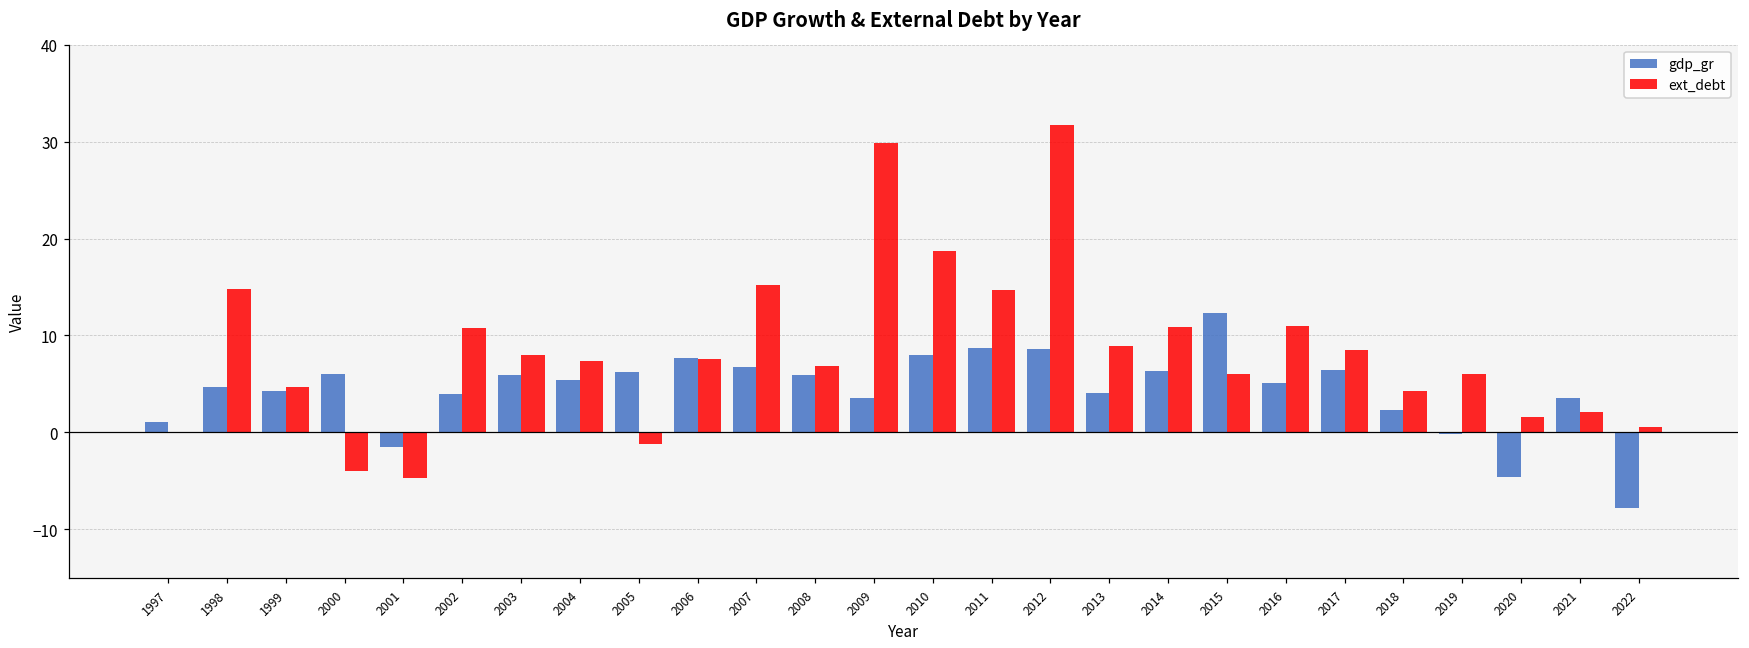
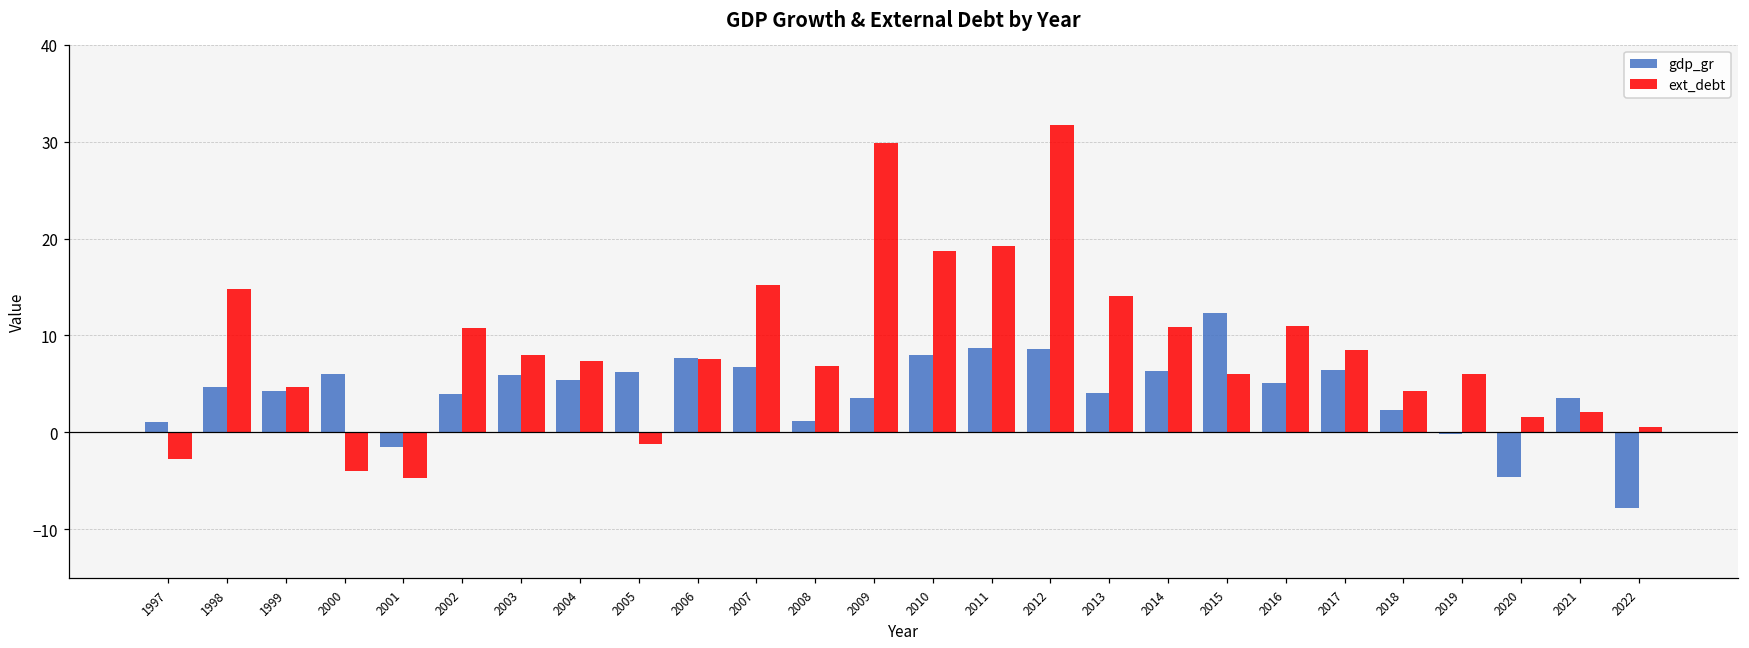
ext_debt, 1997: 0 -> -3
gdp_gr, 2008: 6 -> 1
ext_debt, 2011: 15 -> 19
ext_debt, 2013: 9 -> 14
